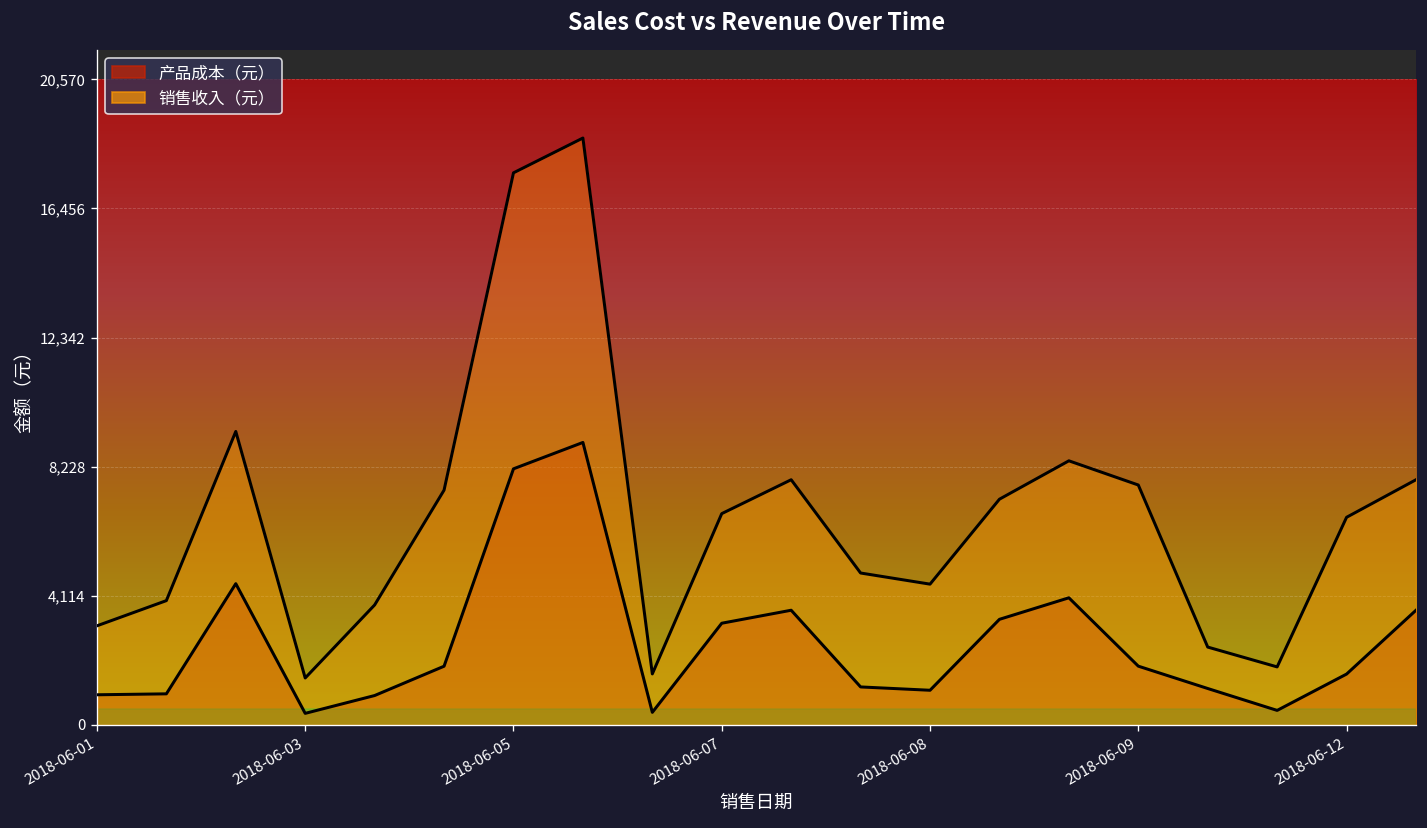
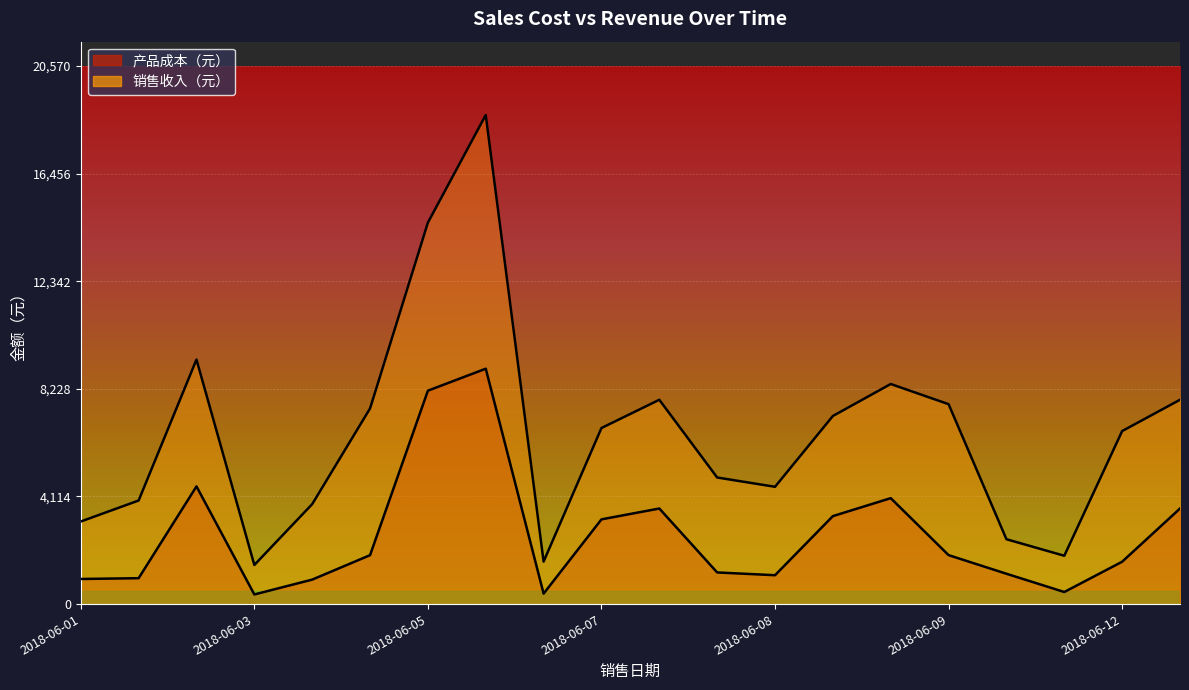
销售收入（元）, 2018-06-05: 17,600 -> 14,600
